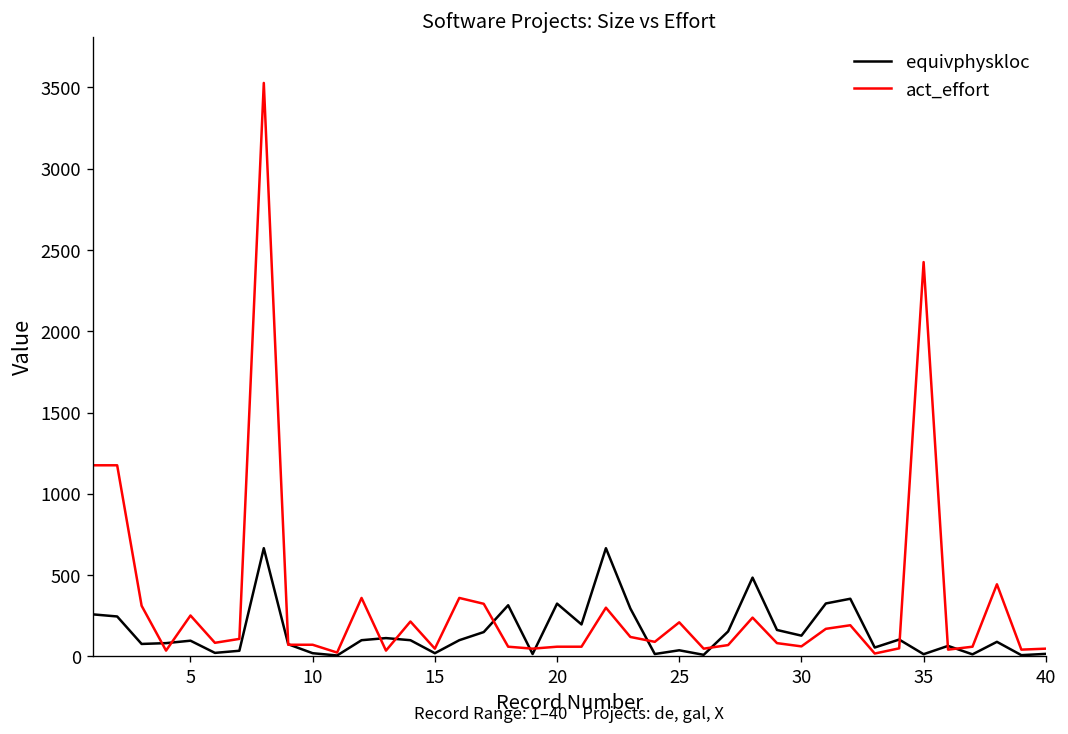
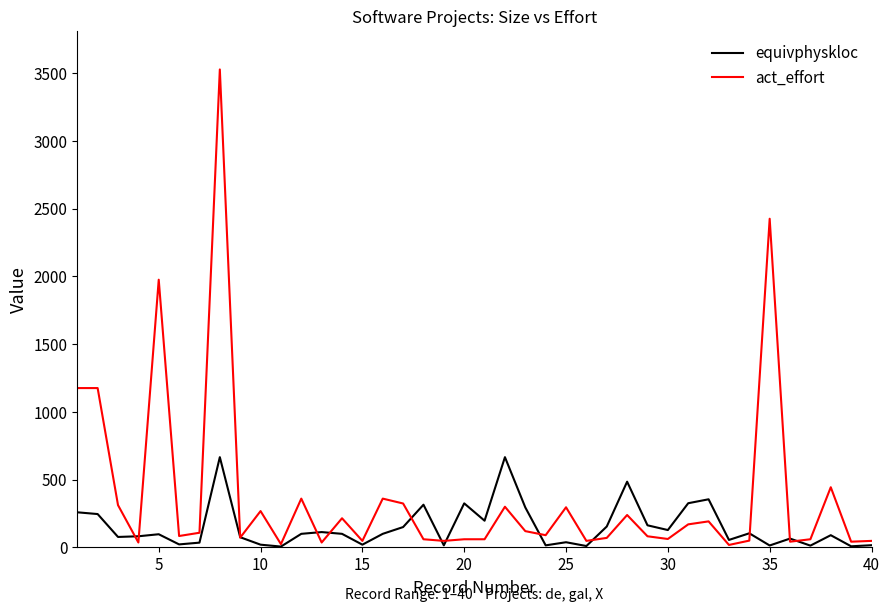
act_effort, 5: 250 -> 1980
act_effort, 10: 70 -> 270
act_effort, 25: 210 -> 300
